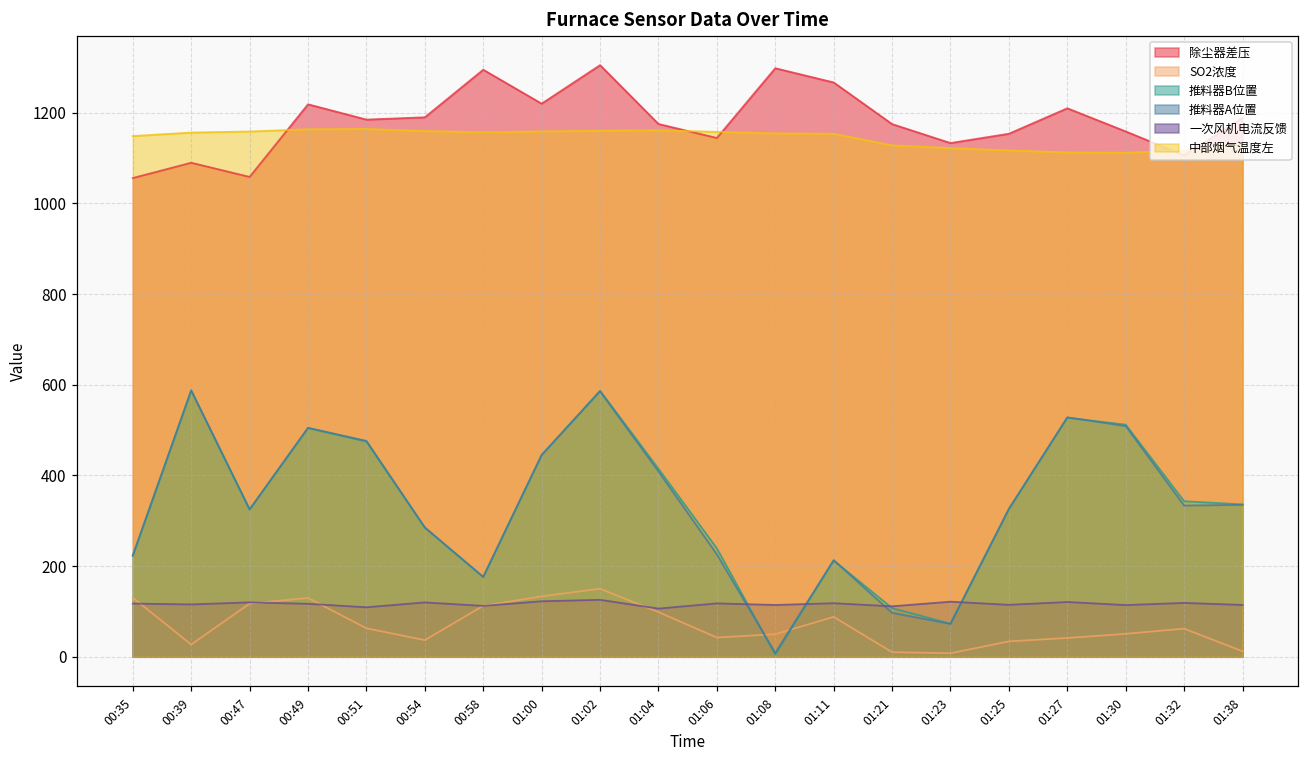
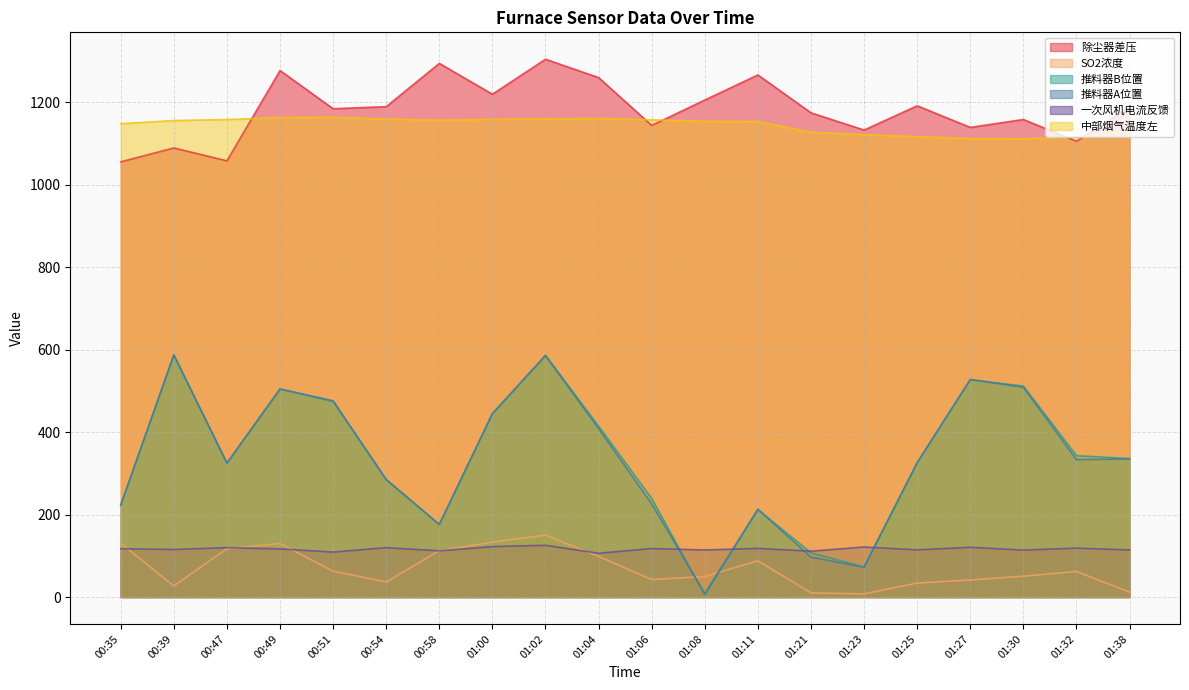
除尘器差压, 00:49: 1220 -> 1280
除尘器差压, 01:04: 1180 -> 1260
除尘器差压, 01:08: 1300 -> 1210
除尘器差压, 01:25: 1150 -> 1190
除尘器差压, 01:27: 1210 -> 1140
